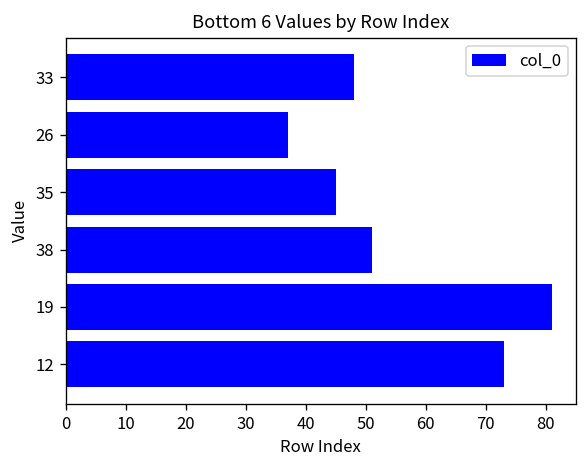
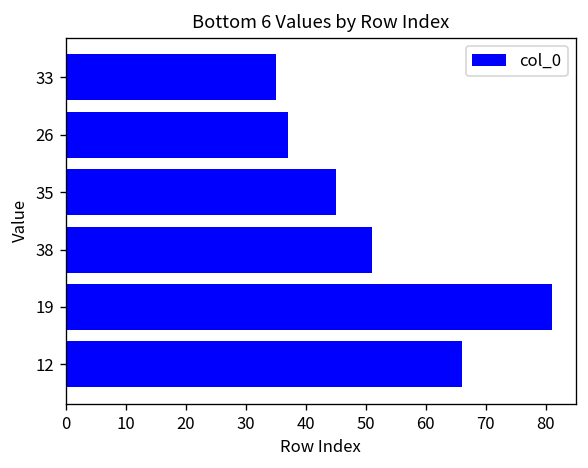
33: 48 -> 35
12: 73 -> 66
